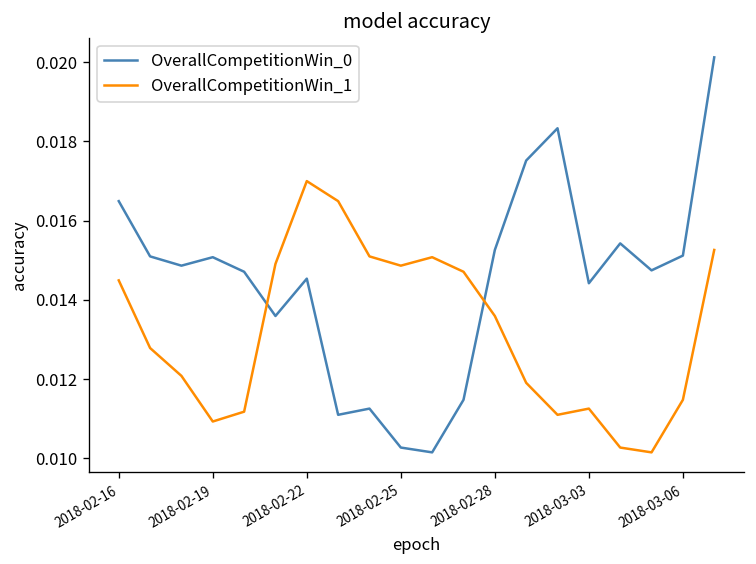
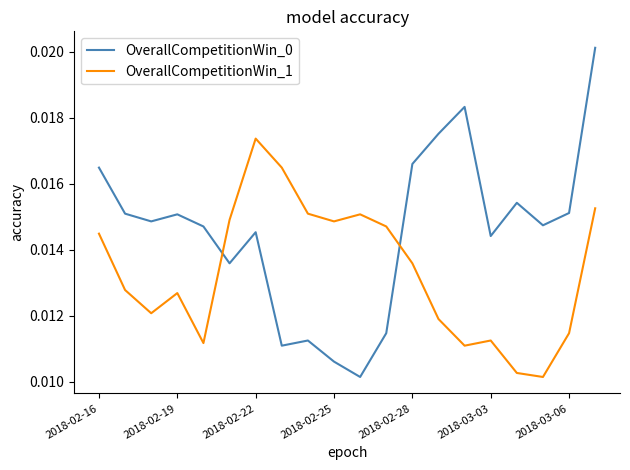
OverallCompetitionWin_1, 2018-02-19: 0.0109 -> 0.0127
OverallCompetitionWin_1, 2018-02-22: 0.0170 -> 0.0174
OverallCompetitionWin_0, 2018-02-25: 0.0103 -> 0.0106
OverallCompetitionWin_0, 2018-02-28: 0.0153 -> 0.0166
